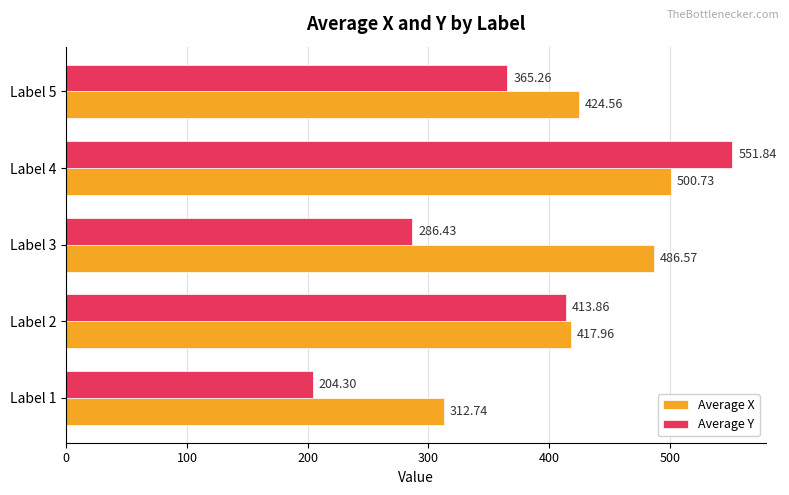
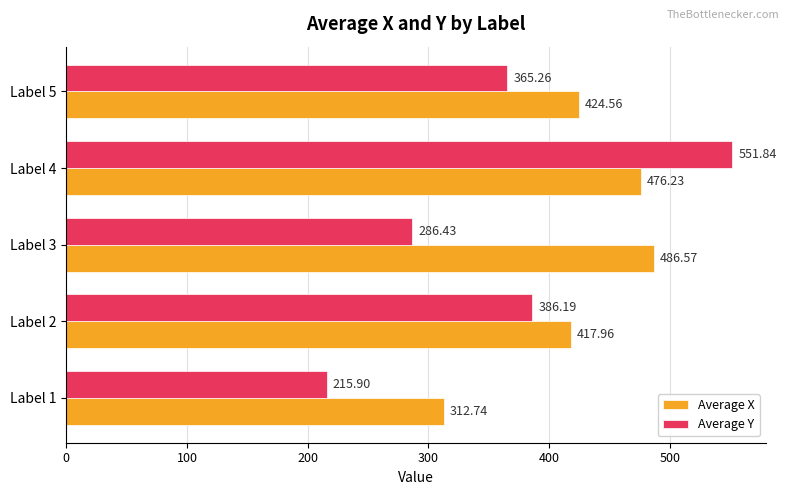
Average X, Label 4: 500.73 -> 476.23
Average Y, Label 2: 413.86 -> 386.19
Average Y, Label 1: 204.30 -> 215.90
